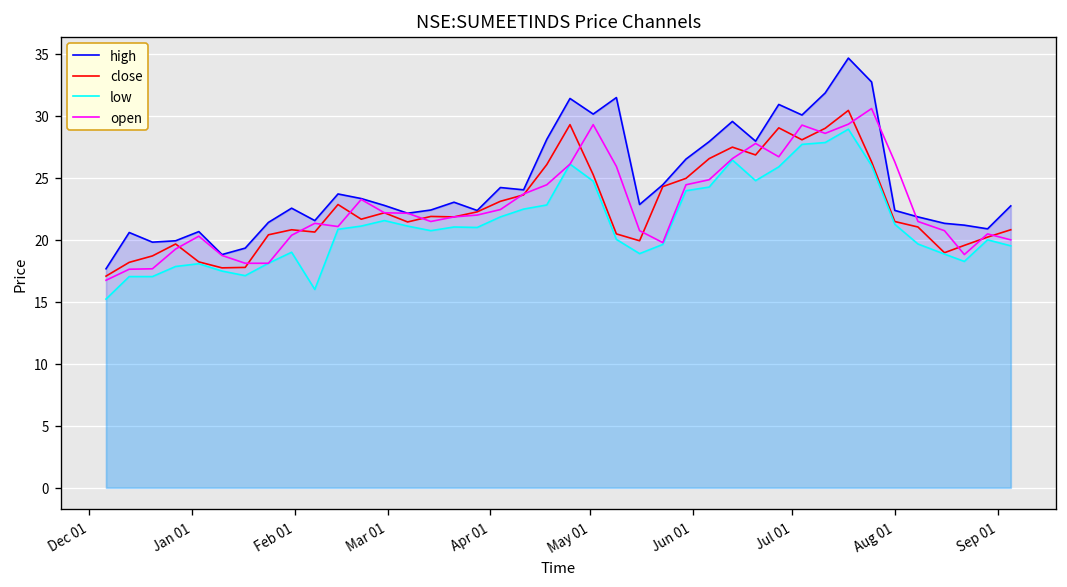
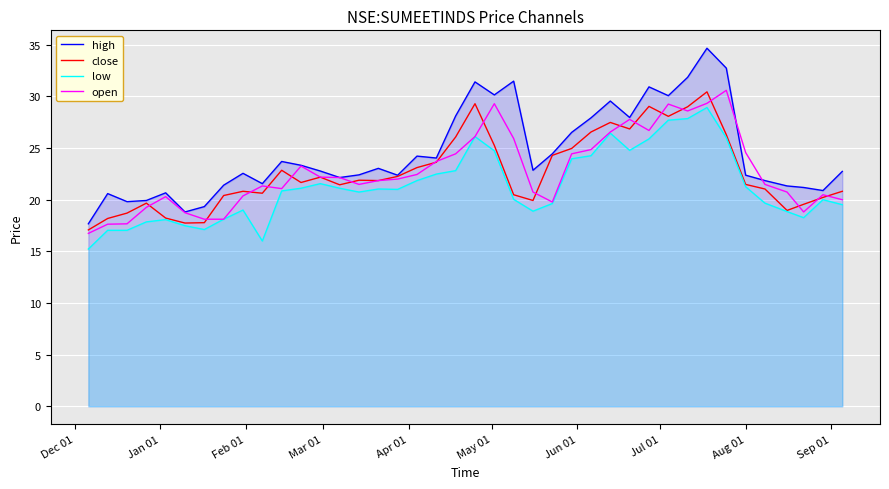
open, Aug 01: 26.3 -> 24.6
